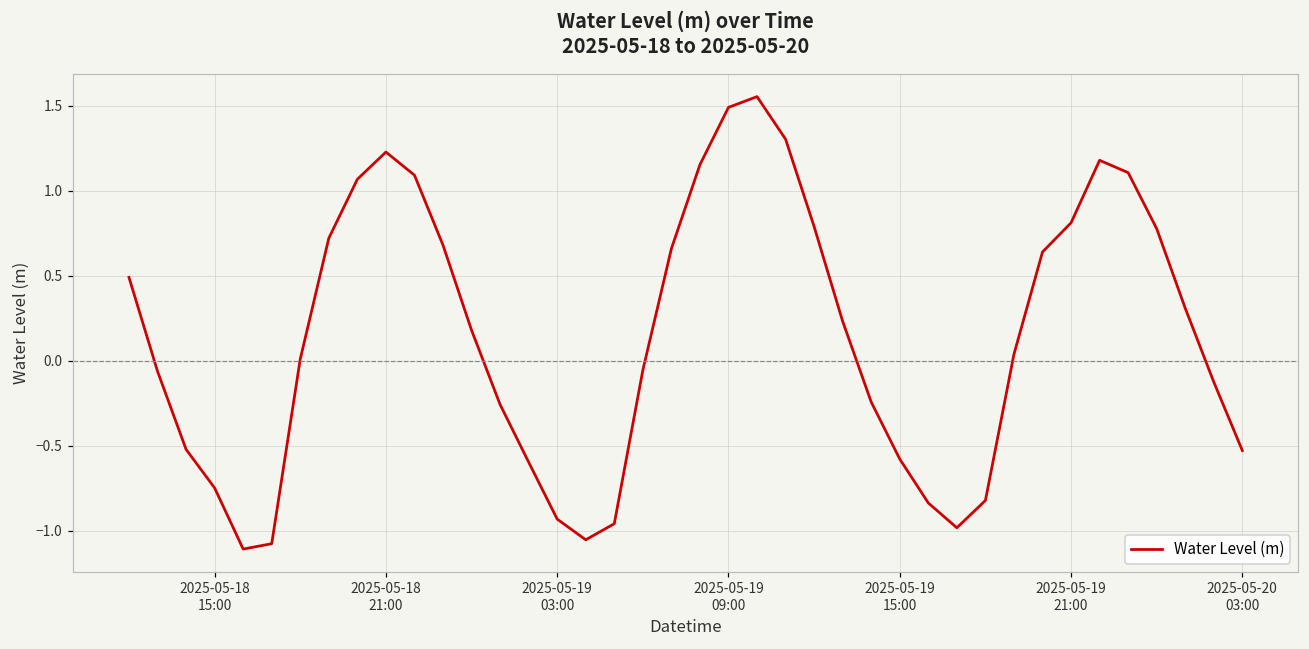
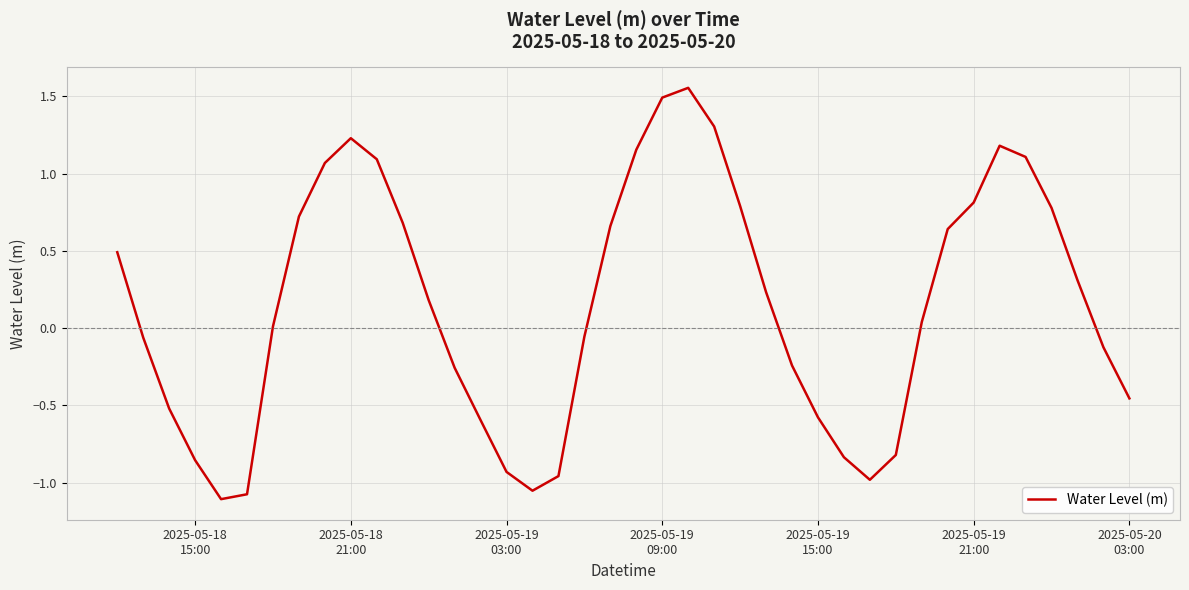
2025-05-18 15:00: -0.75 -> -0.86
2025-05-20 03:00: -0.53 -> -0.46
